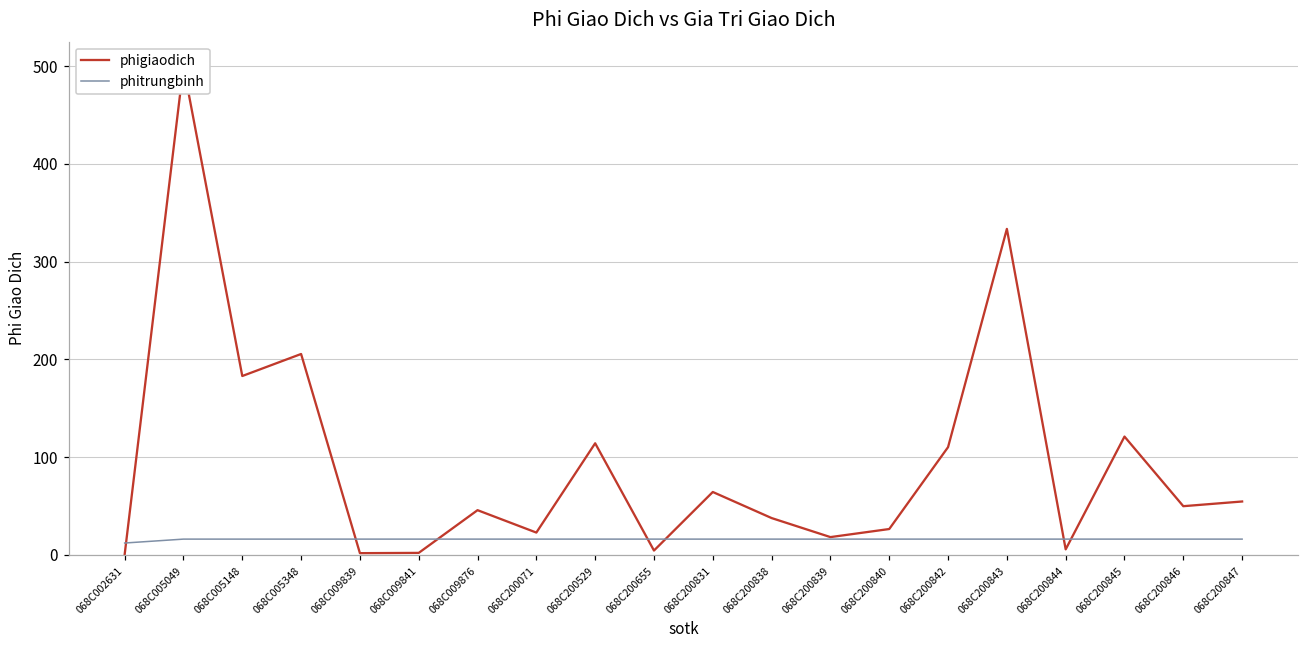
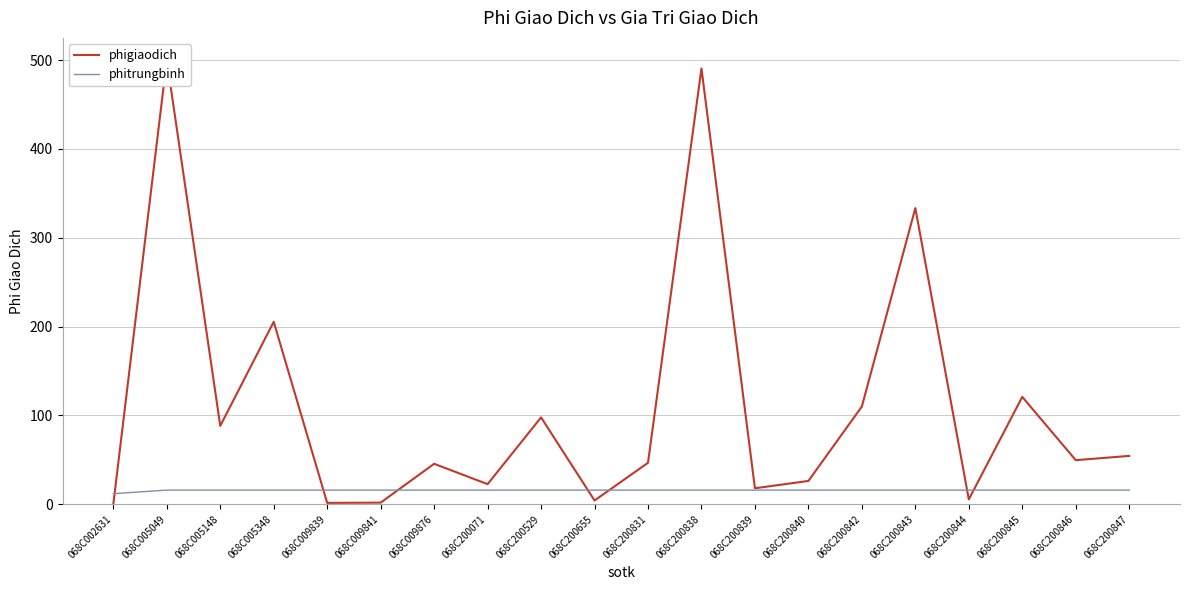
phigiaodich, 068C005148: 180 -> 90
phigiaodich, 068C200529: 110 -> 100
phigiaodich, 068C200831: 60 -> 50
phigiaodich, 068C200838: 40 -> 490
